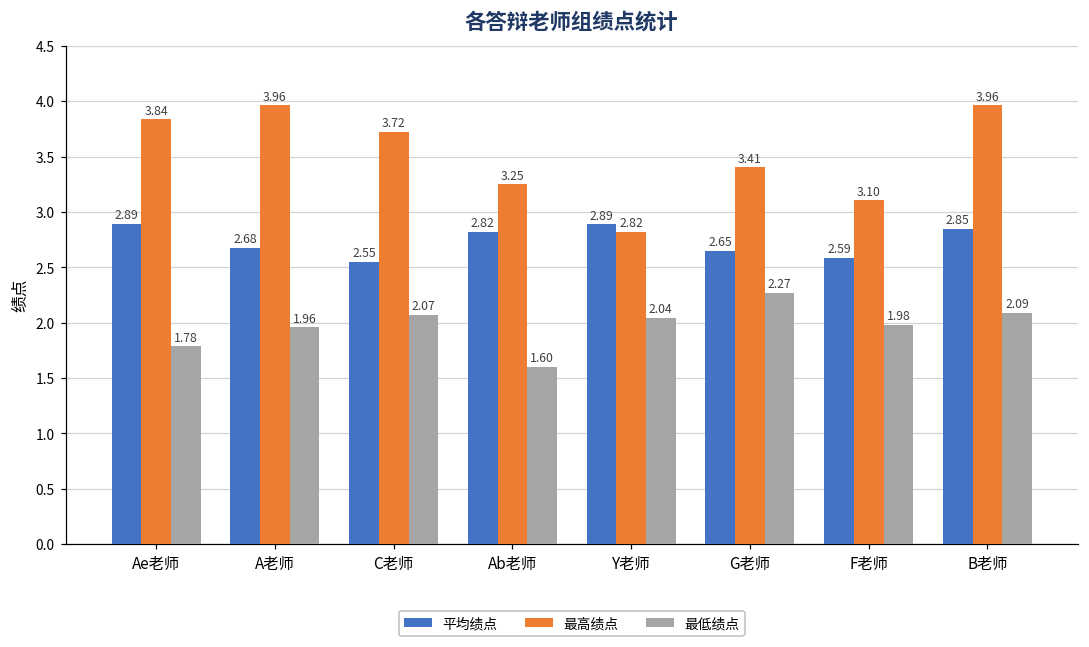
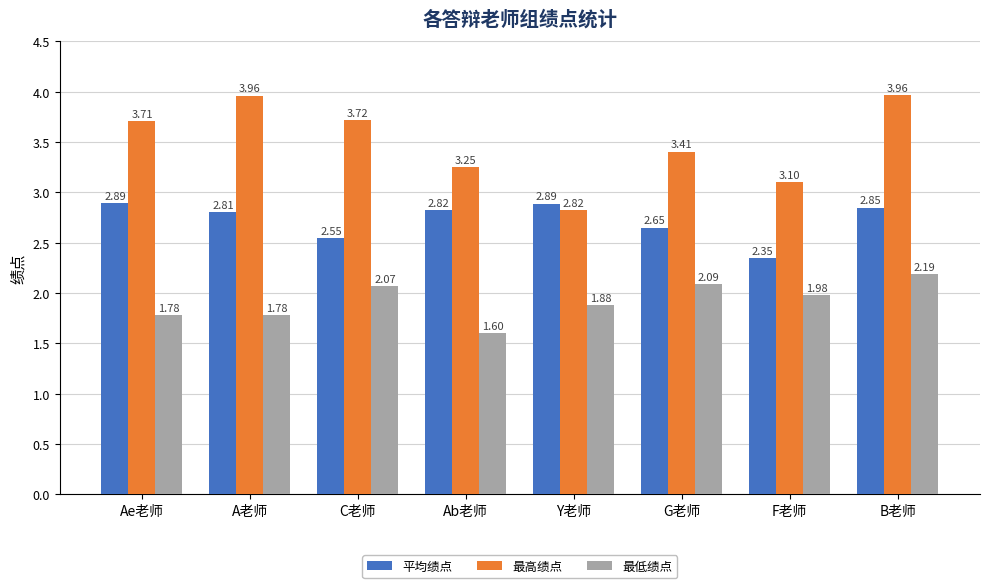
最高绩点, Ae老师: 3.84 -> 3.71
平均绩点, A老师: 2.68 -> 2.81
最低绩点, A老师: 1.96 -> 1.78
最低绩点, Y老师: 2.04 -> 1.88
最低绩点, G老师: 2.27 -> 2.09
平均绩点, F老师: 2.59 -> 2.35
最低绩点, B老师: 2.09 -> 2.19
